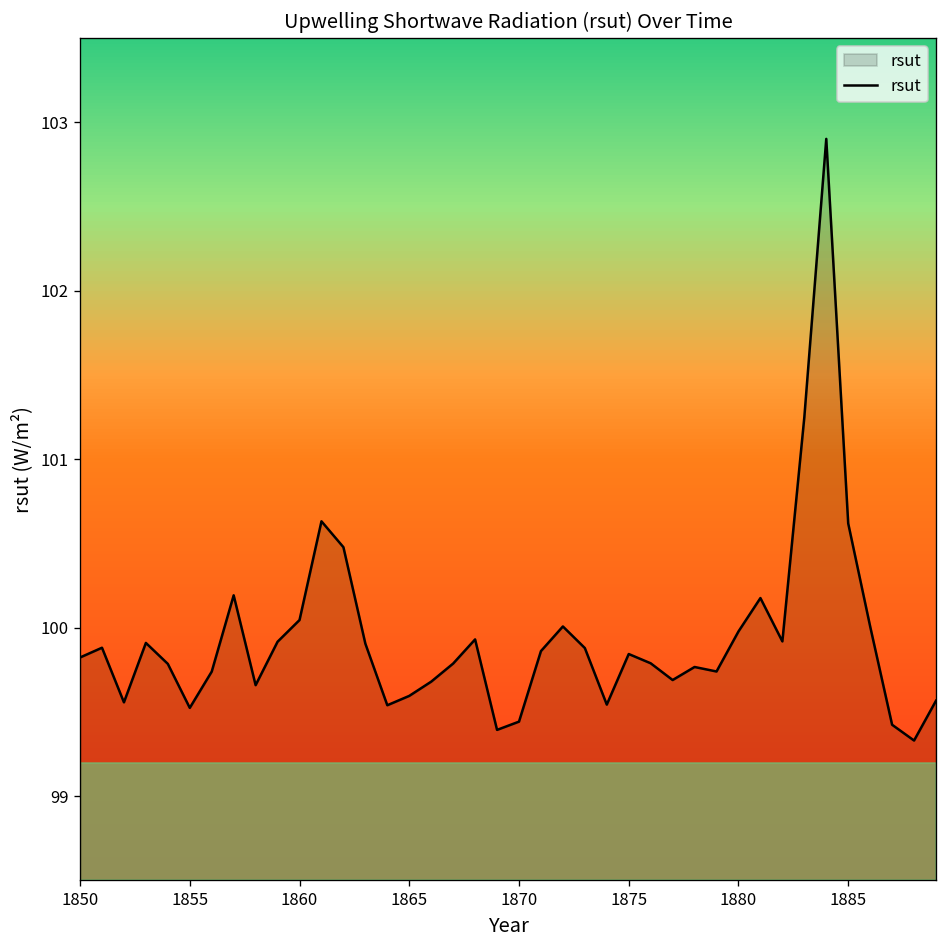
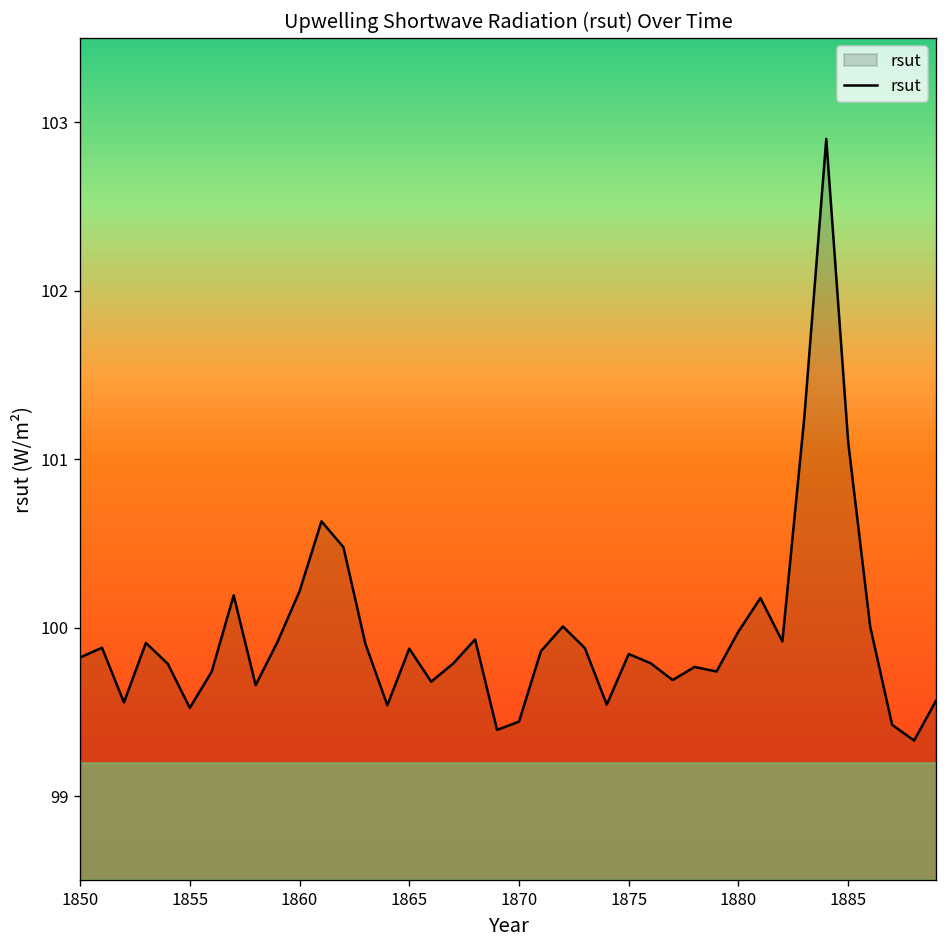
1860: 100.05 -> 100.22
1865: 99.60 -> 99.88
1885: 100.62 -> 101.10
